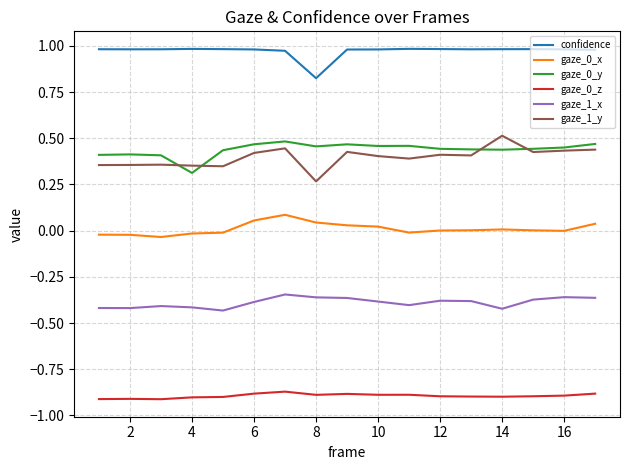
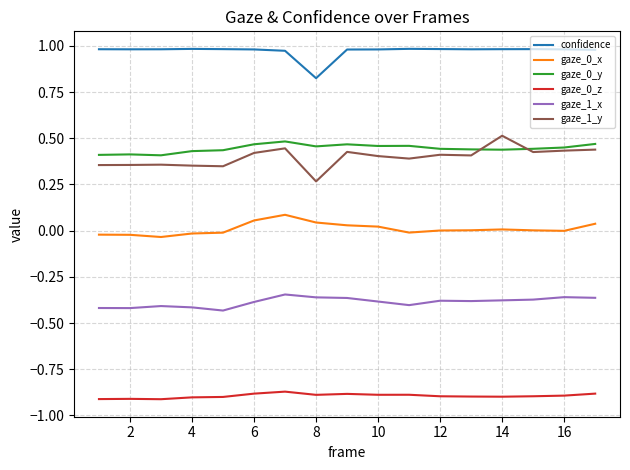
gaze_0_y, 4: 0.31 -> 0.43
gaze_1_x, 14: -0.42 -> -0.38
